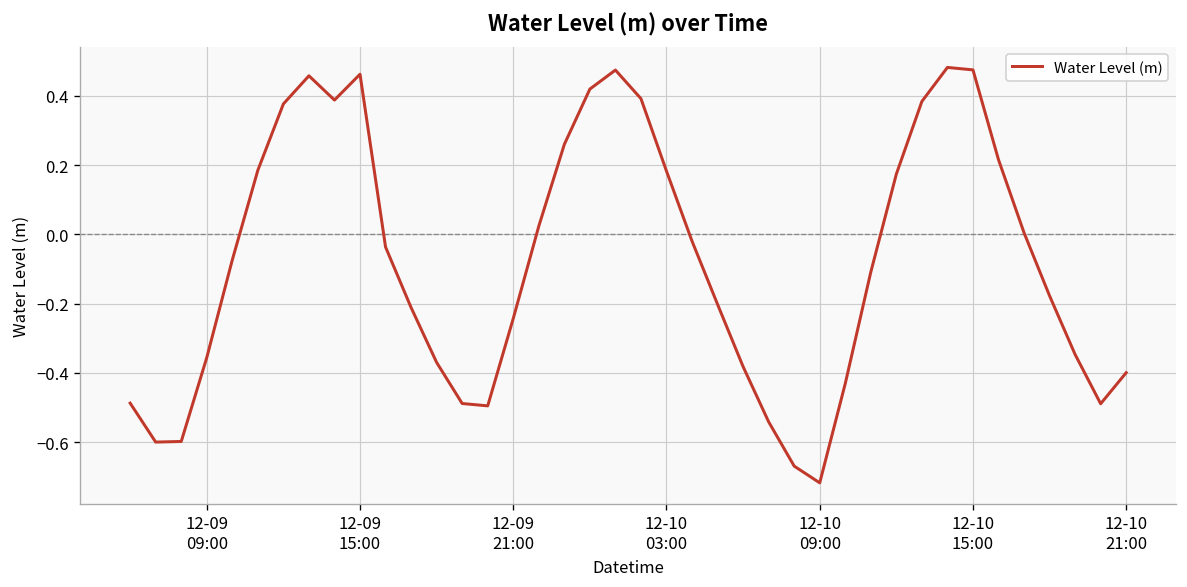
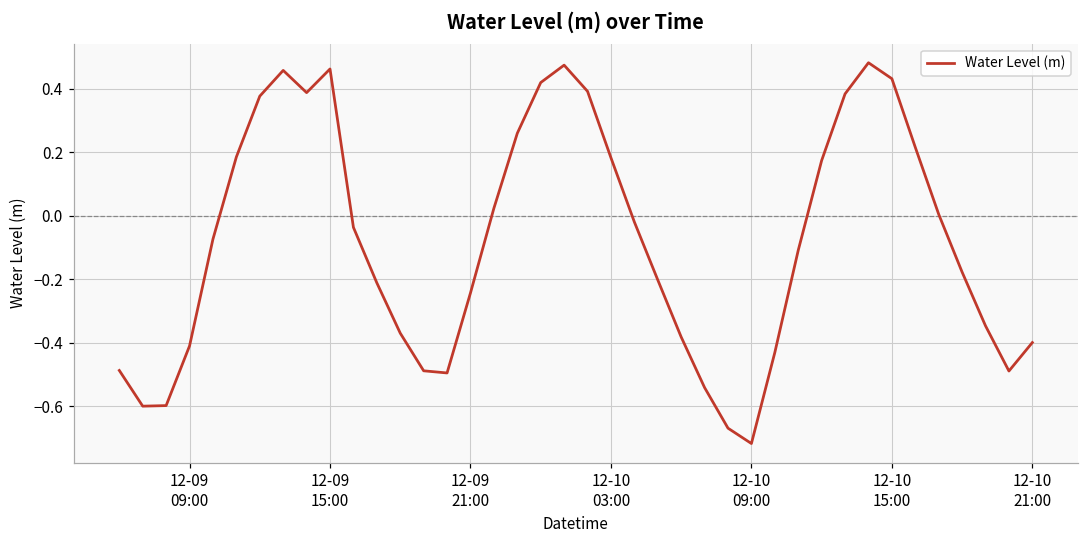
12-09 09:00: -0.36 -> -0.41
12-10 15:00: 0.47 -> 0.43
